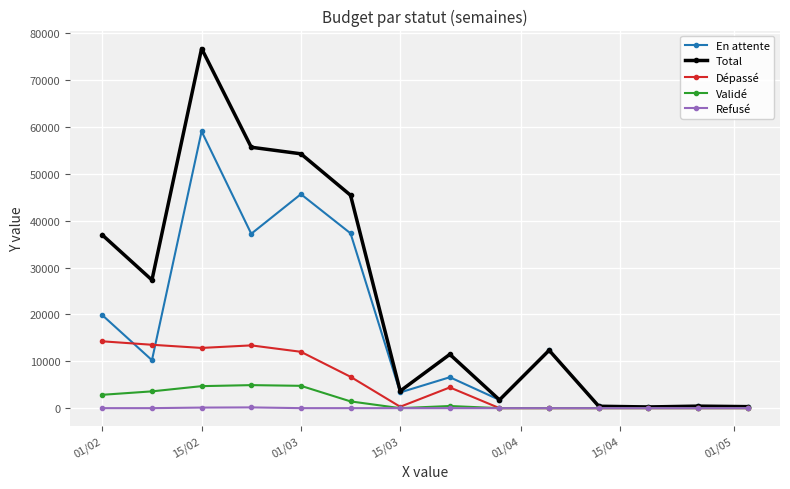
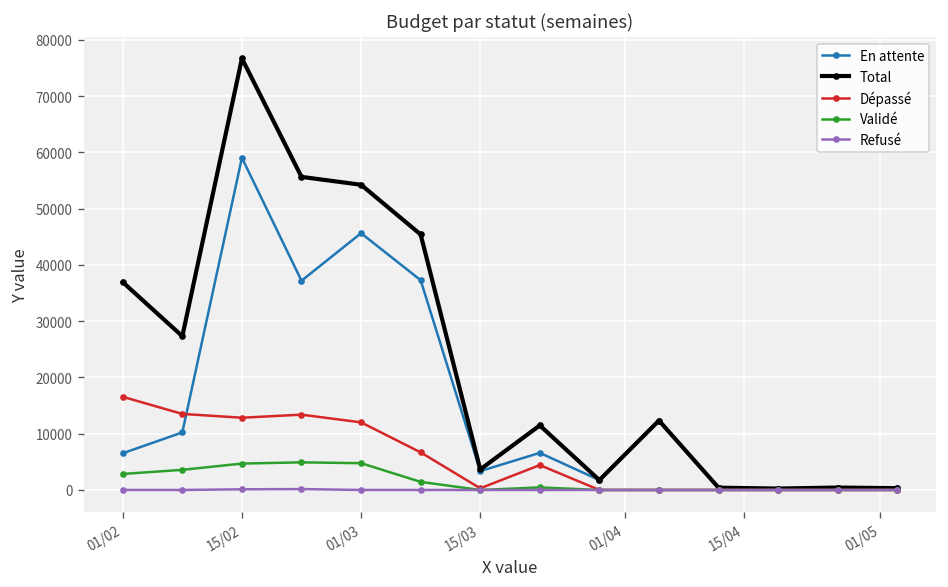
En attente, 01/02: 20000 -> 7000
Dépassé, 01/02: 14000 -> 17000
